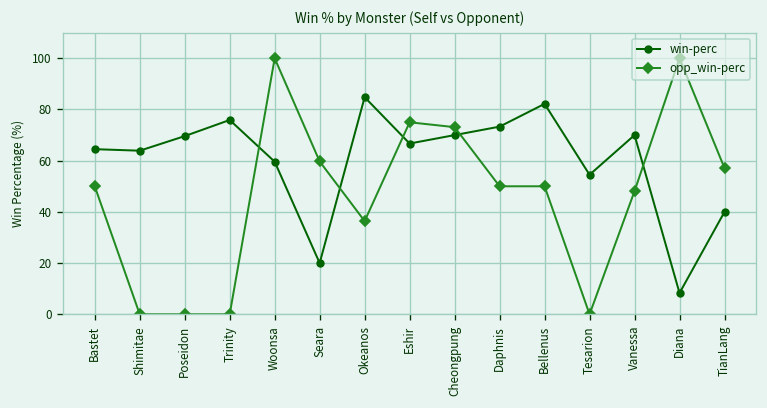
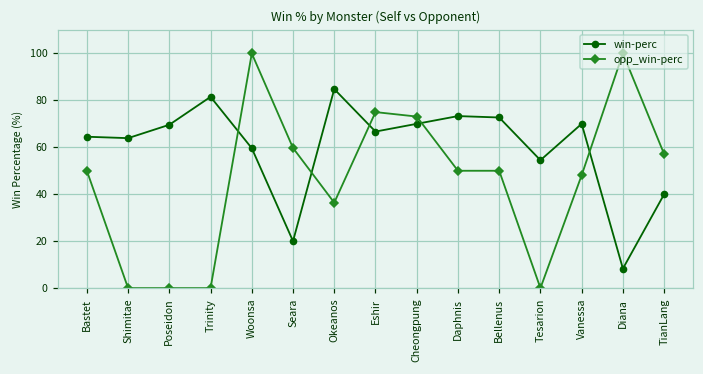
win-perc, Trinity: 76 -> 82
win-perc, Bellenus: 82 -> 73
